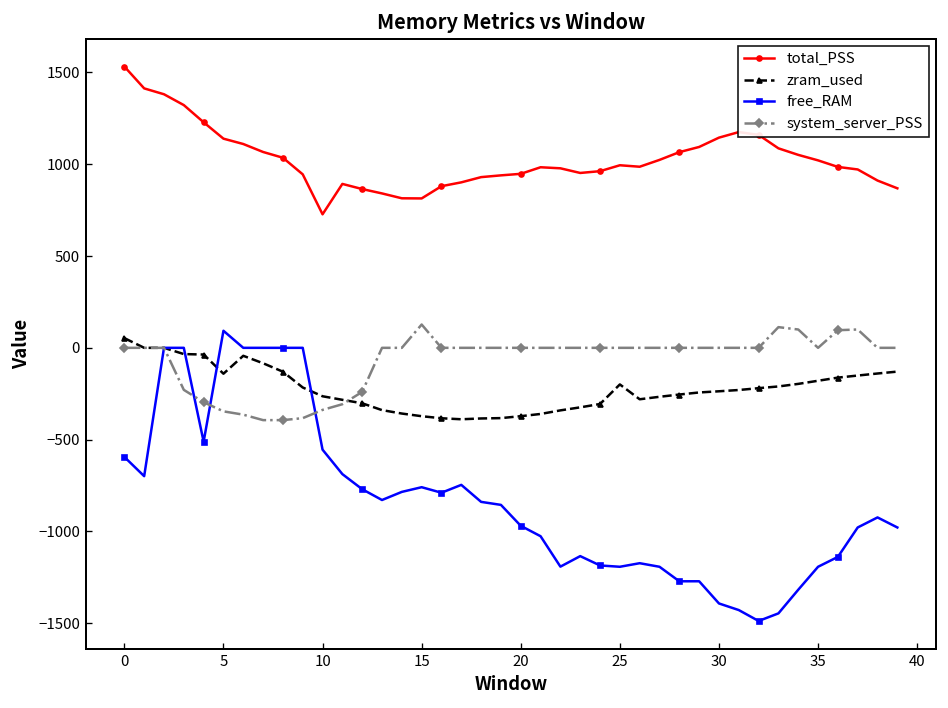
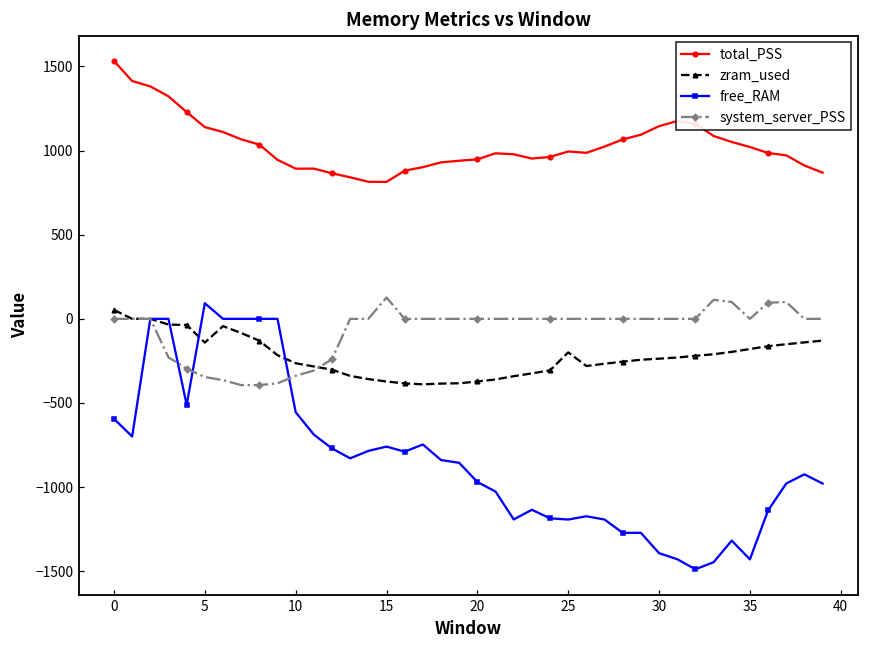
total_PSS, 10: 730 -> 890
free_RAM, 35: -1190 -> -1430
